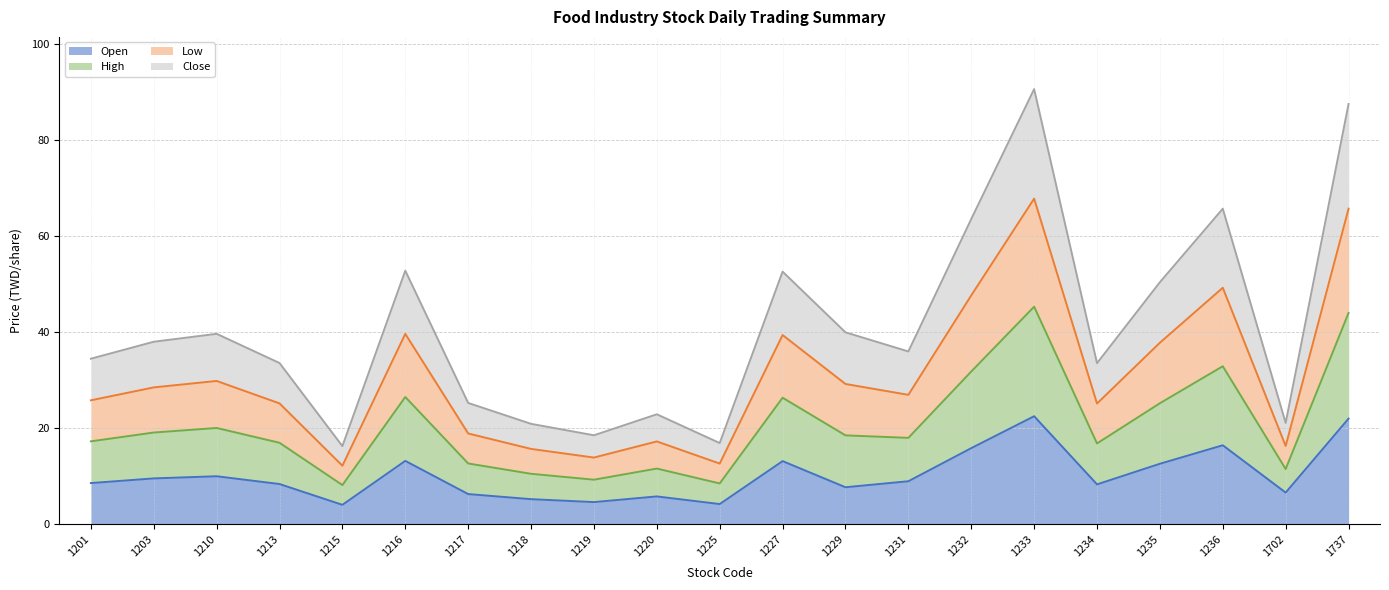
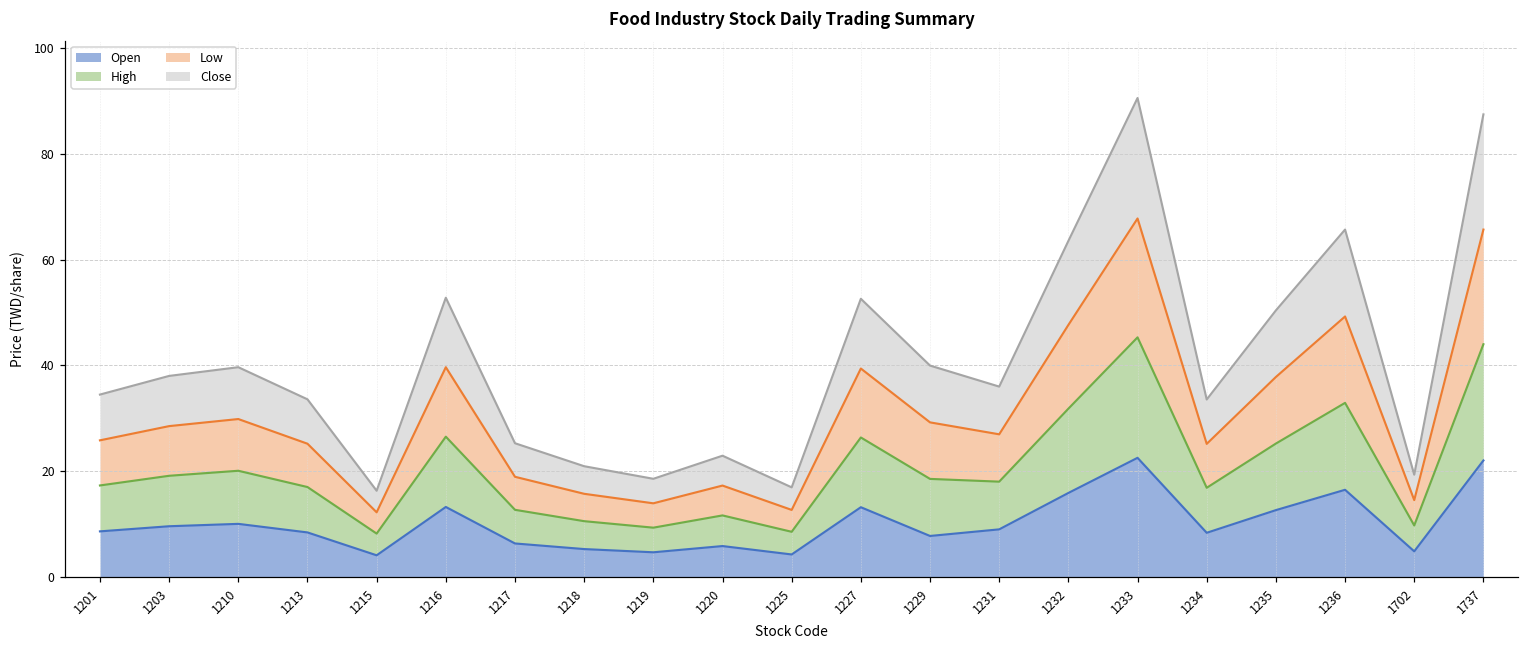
Open, 1702: 7 -> 5
